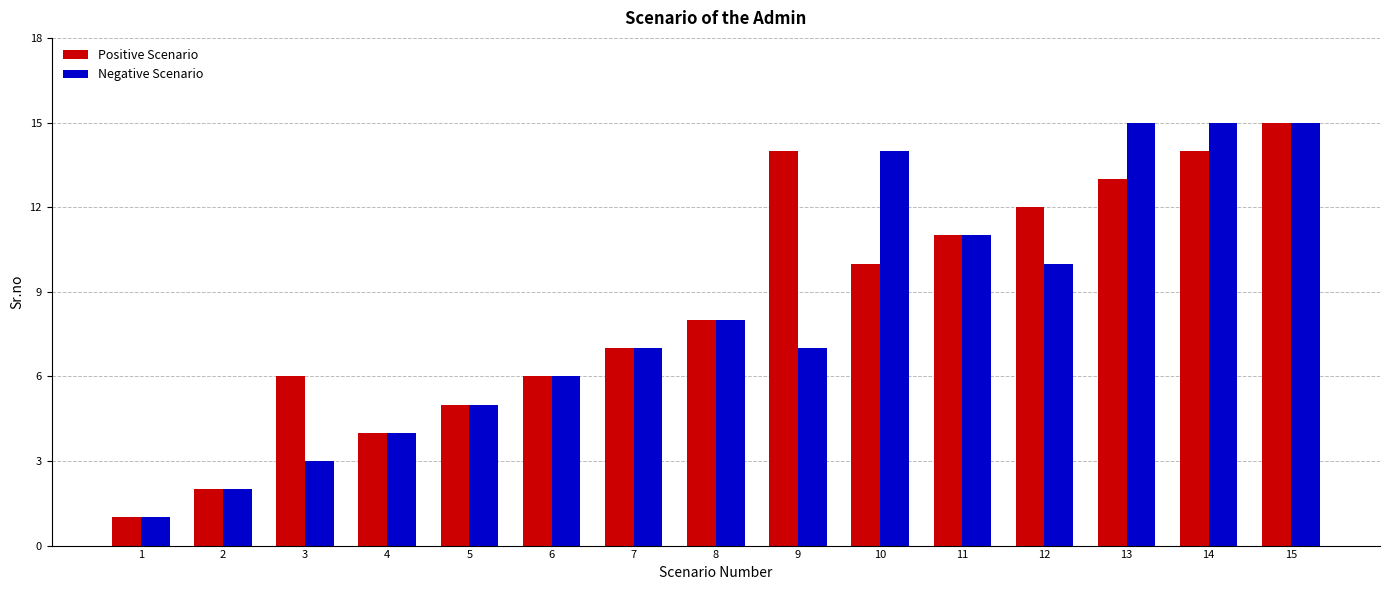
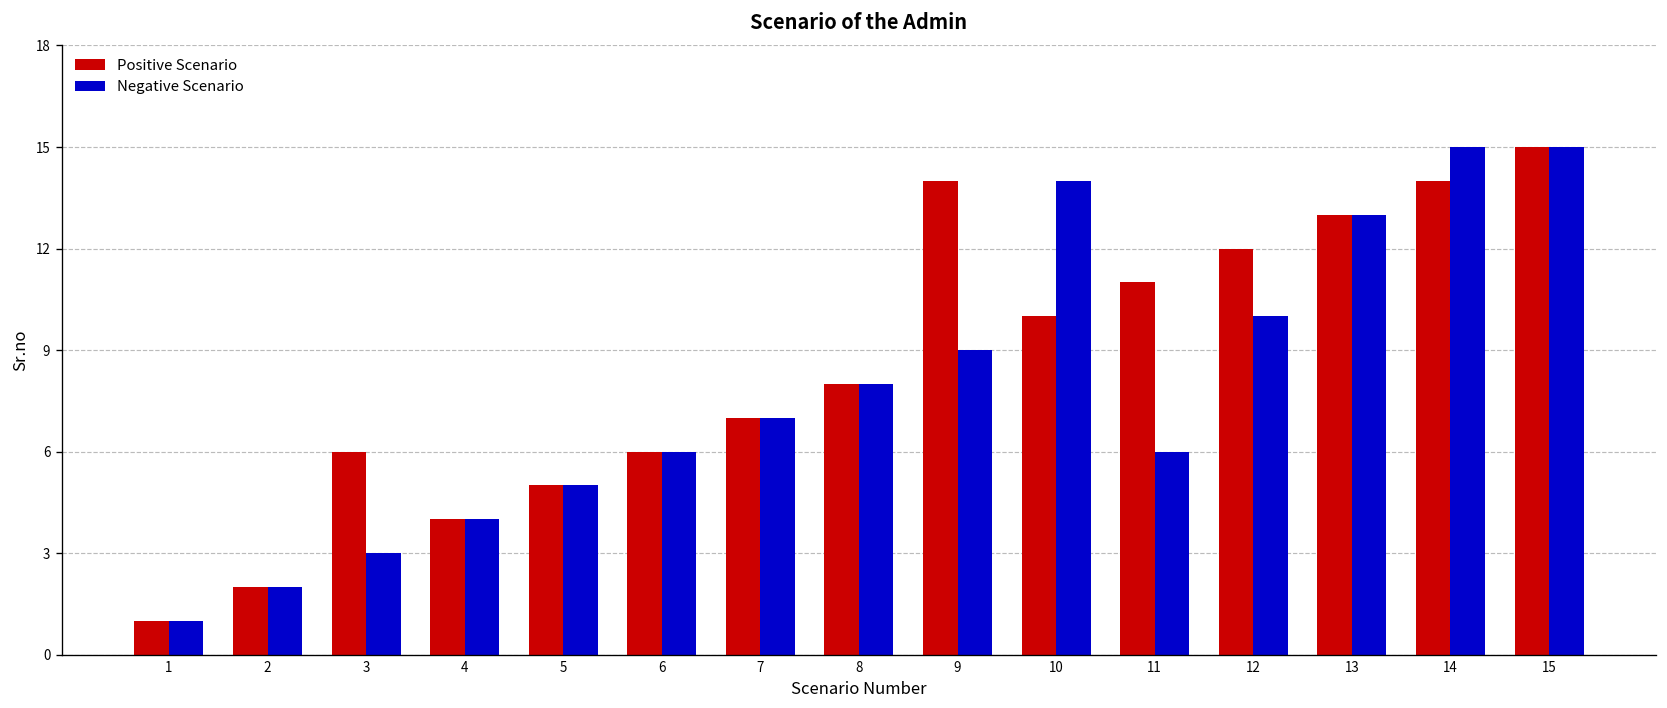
Negative Scenario, 9: 7 -> 9
Negative Scenario, 11: 11 -> 6
Negative Scenario, 13: 15 -> 13
